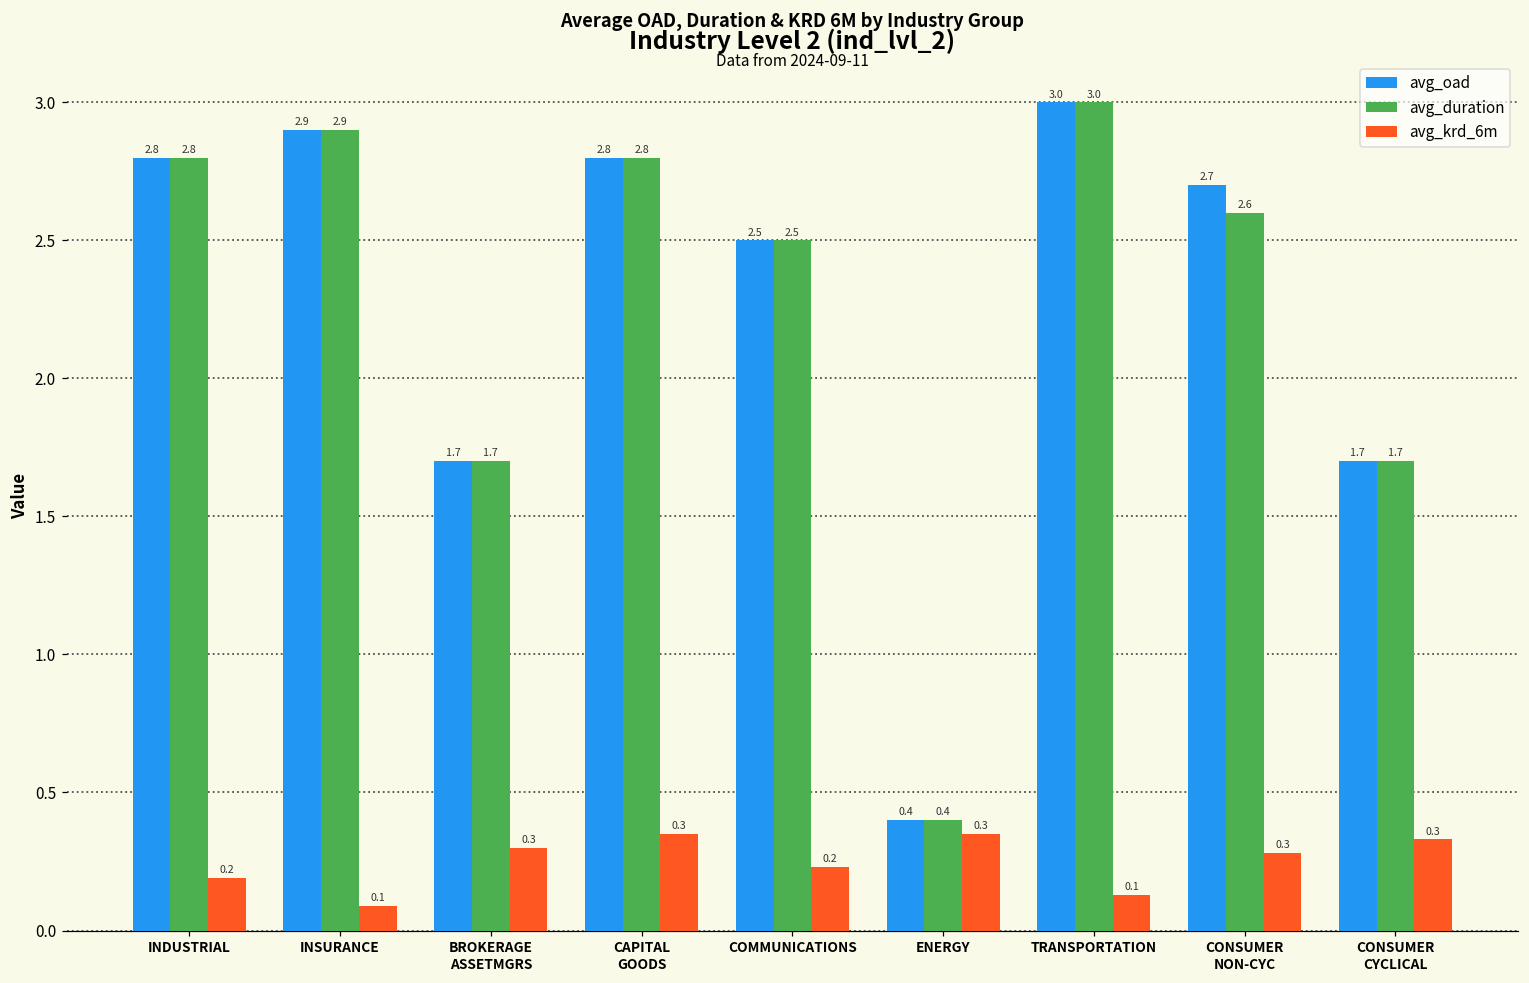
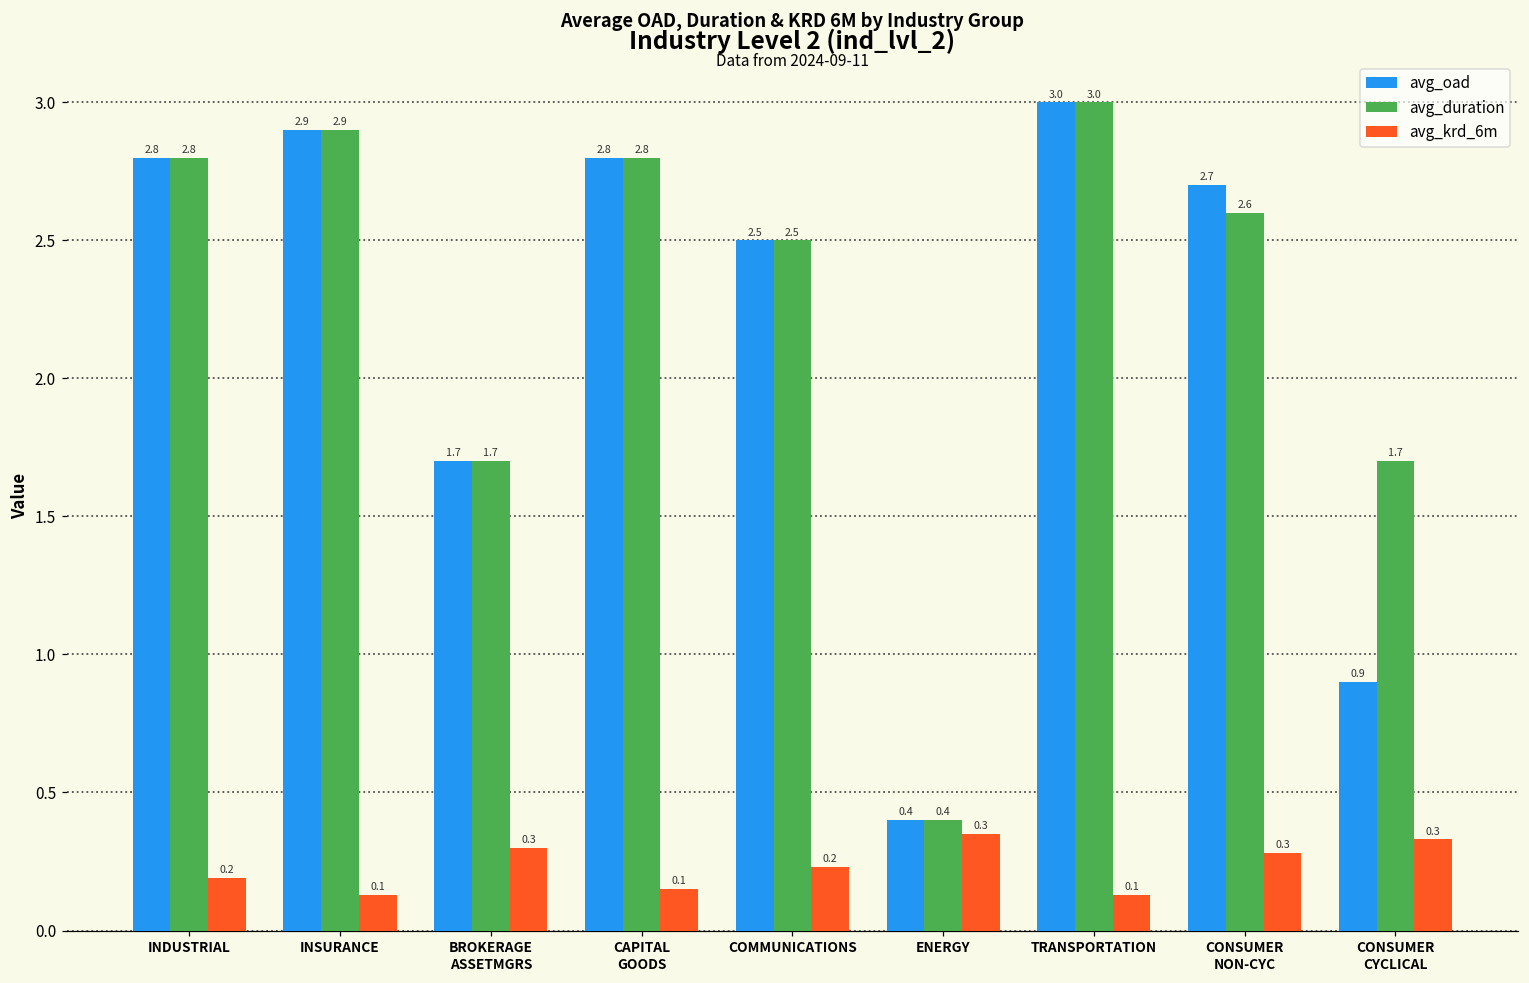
avg_krd_6m, INSURANCE: 0.09 -> 0.13
avg_krd_6m, CAPITAL GOODS: 0.3 -> 0.1
avg_oad, CONSUMER CYCLICAL: 1.7 -> 0.9
